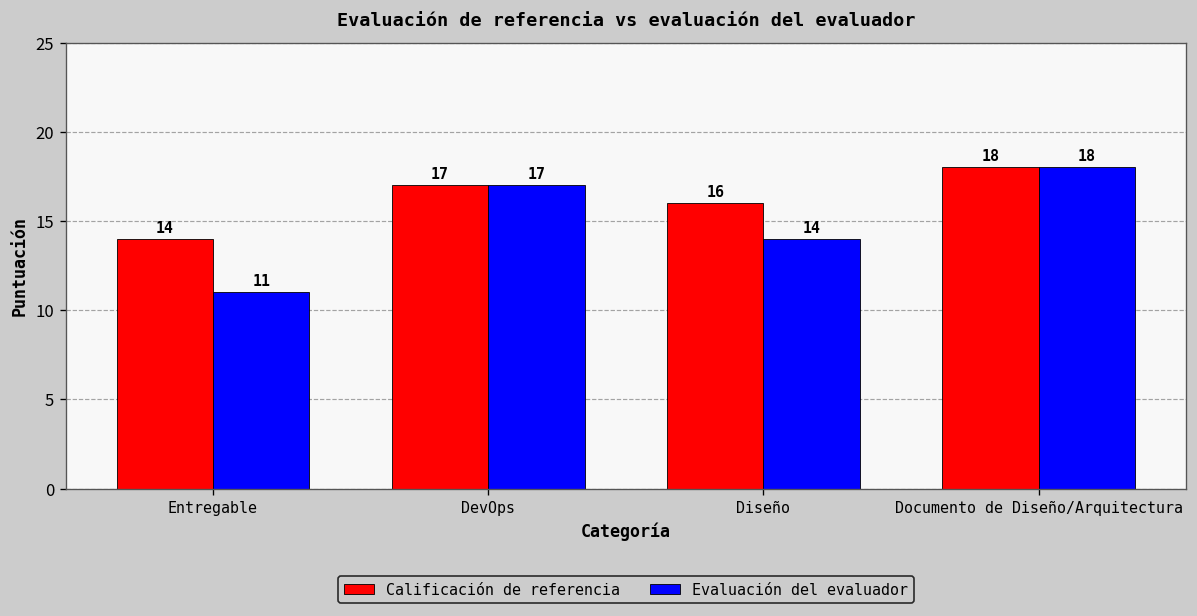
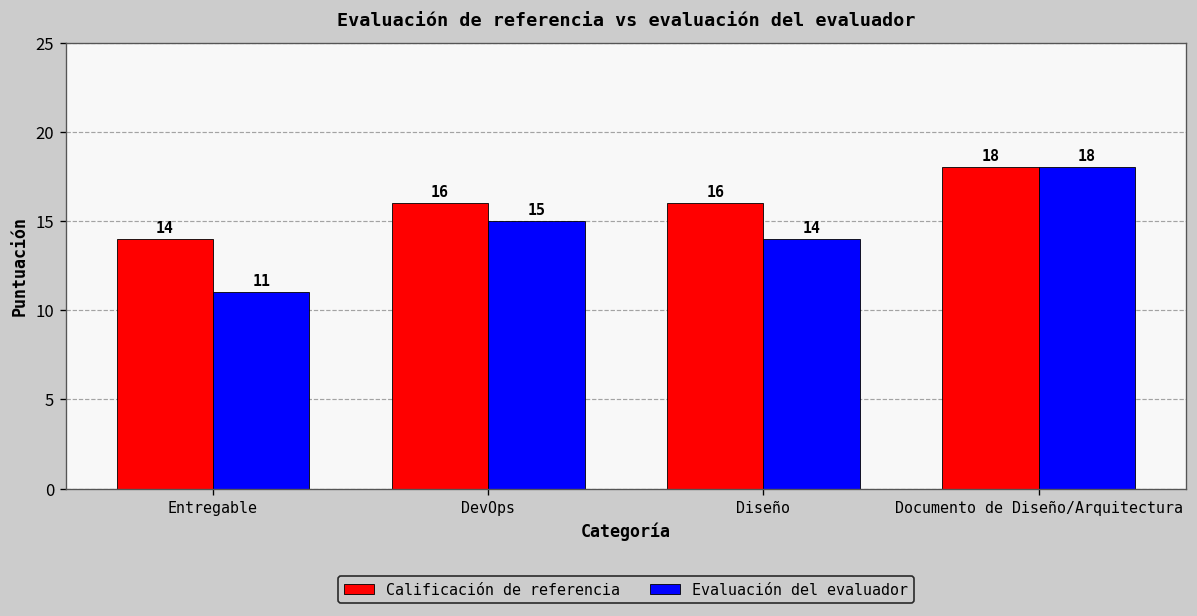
Calificación de referencia, DevOps: 17 -> 16
Evaluación del evaluador, DevOps: 17 -> 15
